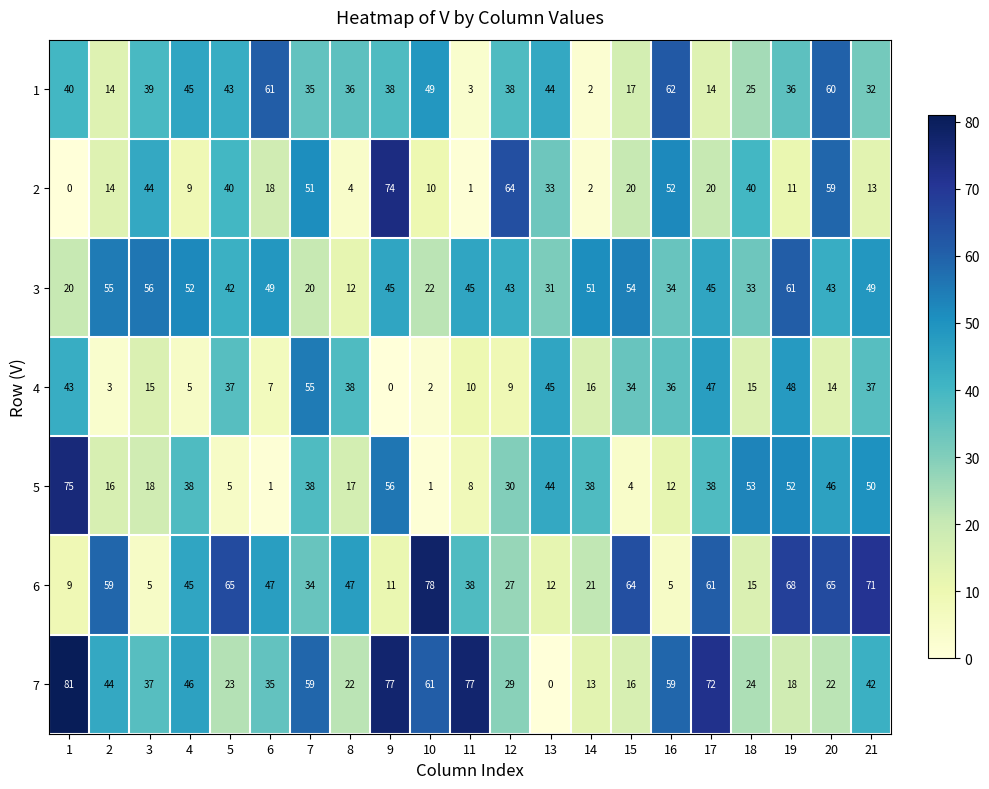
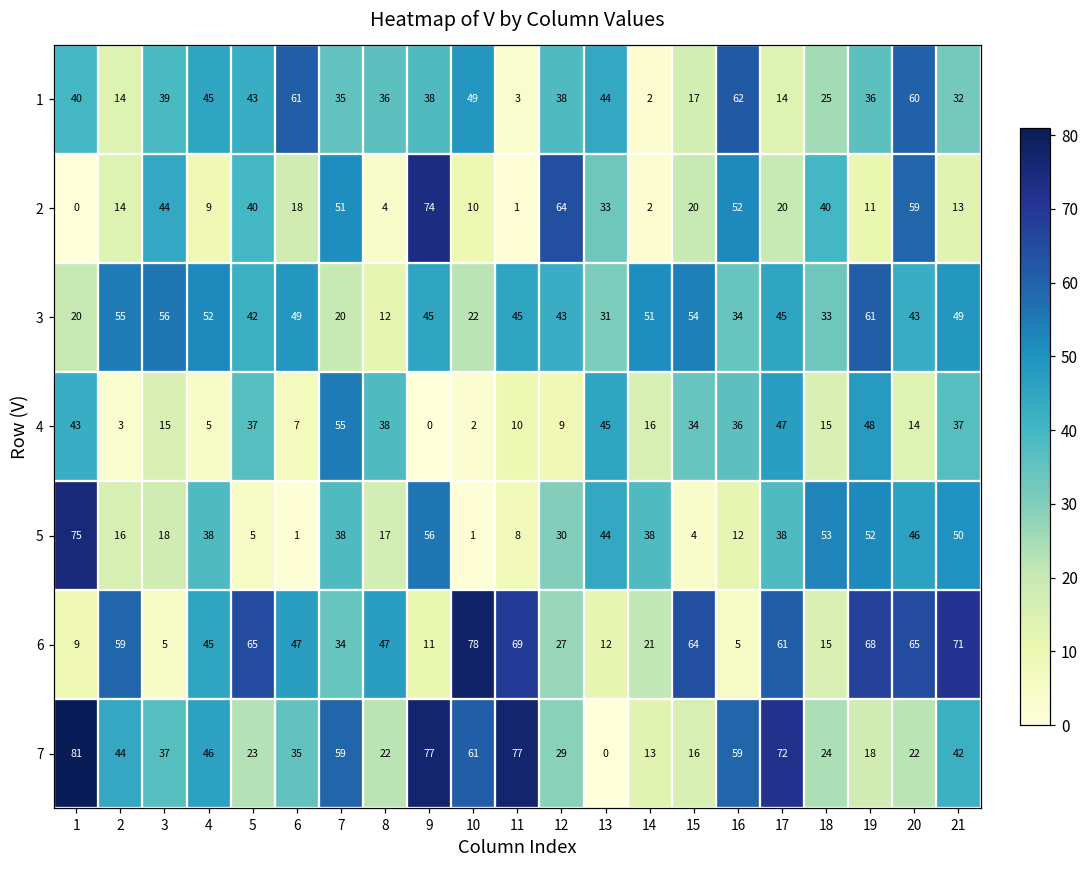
6, 11: 38 -> 69
